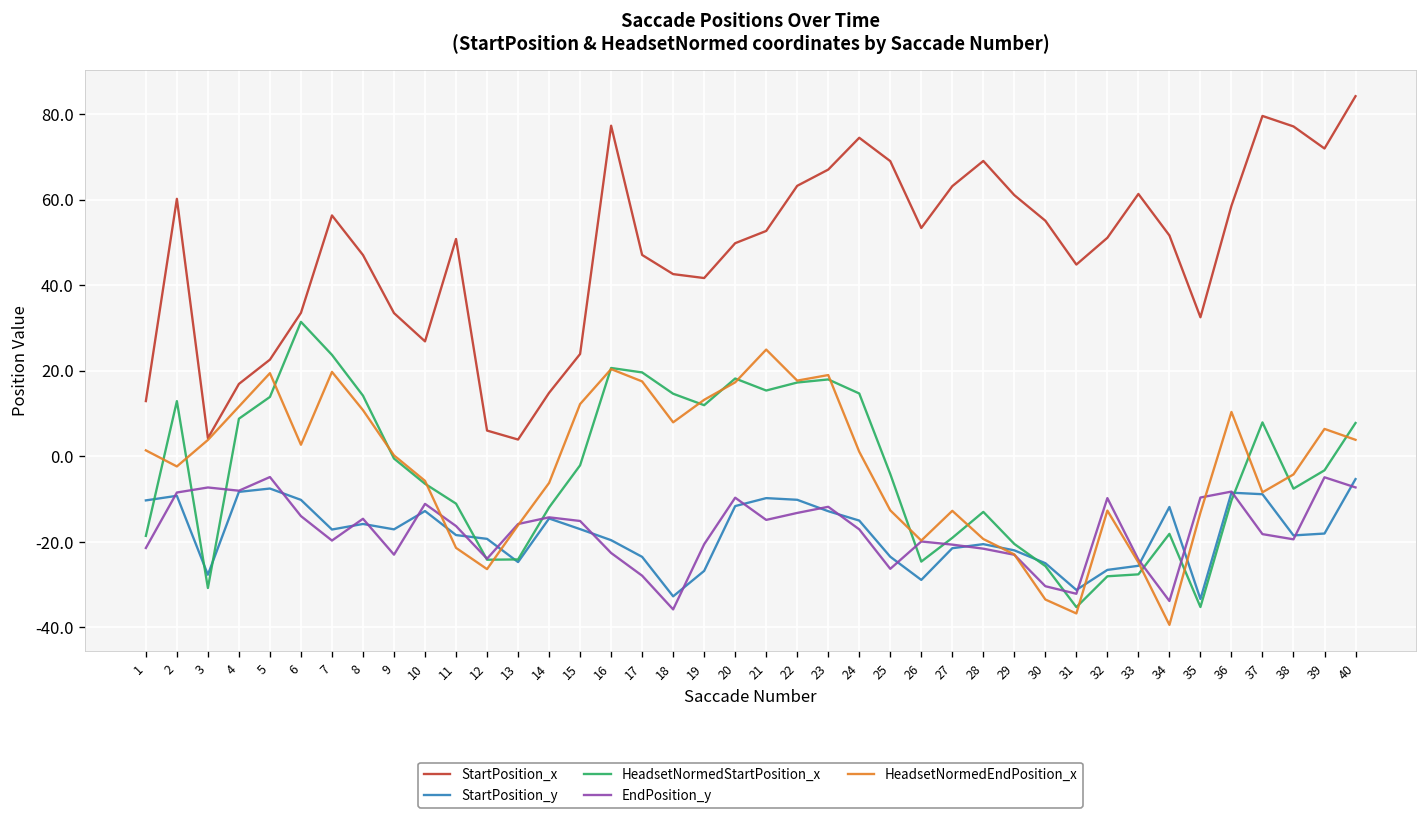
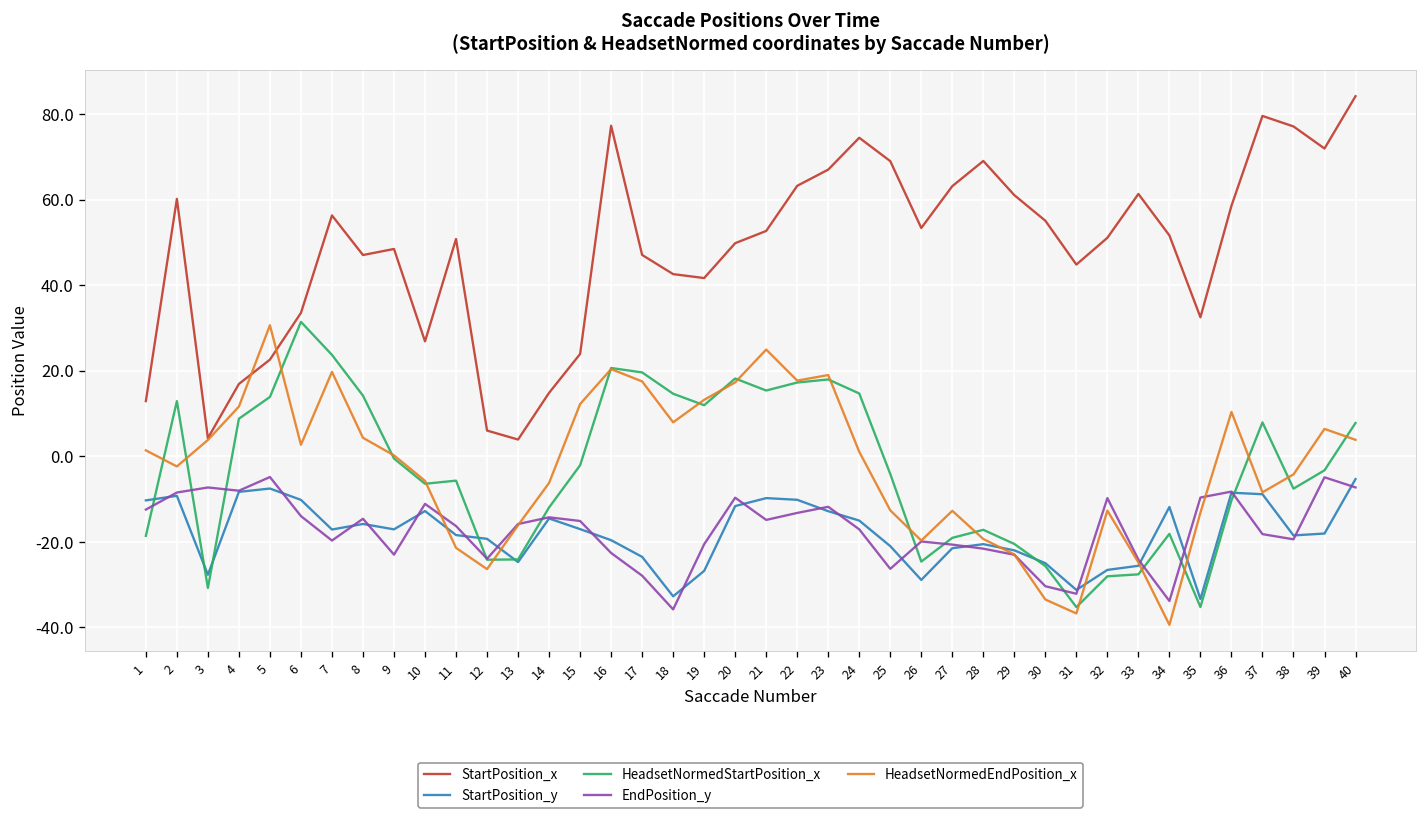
EndPosition_y, 1: -21 -> -12
HeadsetNormedEndPosition_x, 5: 19 -> 31
HeadsetNormedEndPosition_x, 8: 11 -> 4
StartPosition_x, 9: 33 -> 48
HeadsetNormedStartPosition_x, 11: -11 -> -6
StartPosition_y, 25: -24 -> -21
HeadsetNormedStartPosition_x, 28: -13 -> -17
